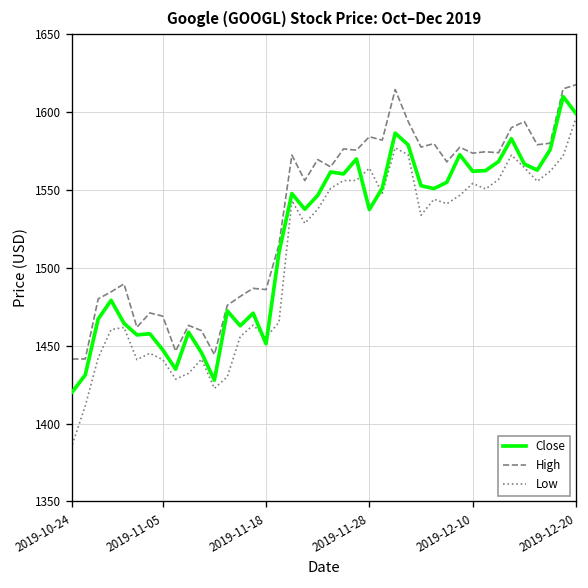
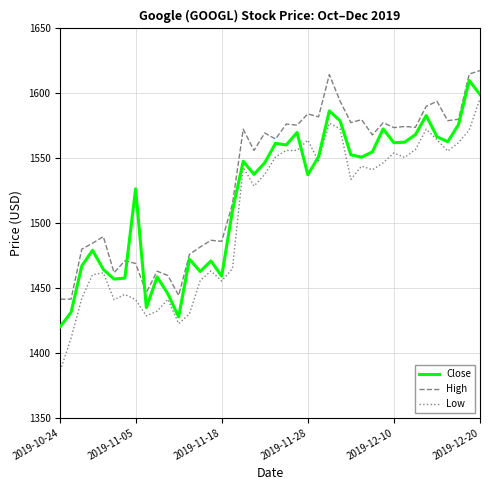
Close, 2019-11-05: 1447 -> 1526
Close, 2019-11-18: 1451 -> 1459
